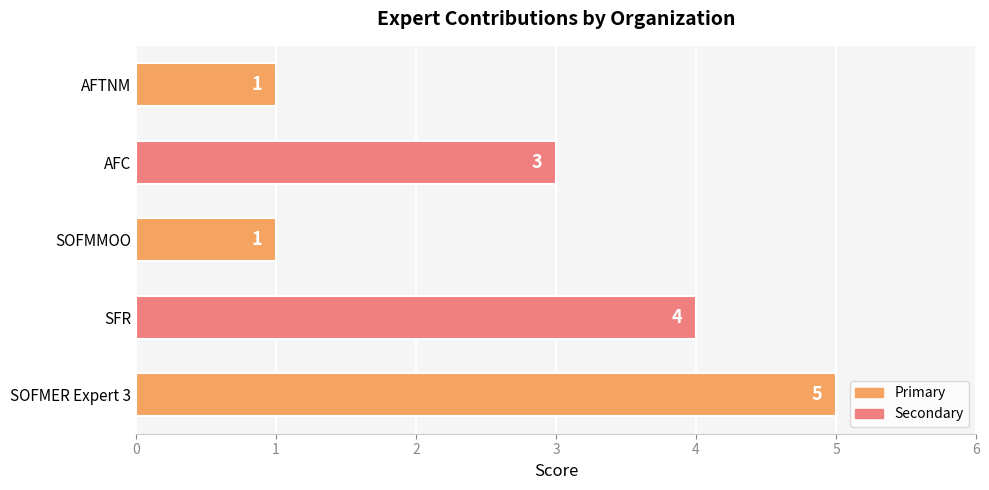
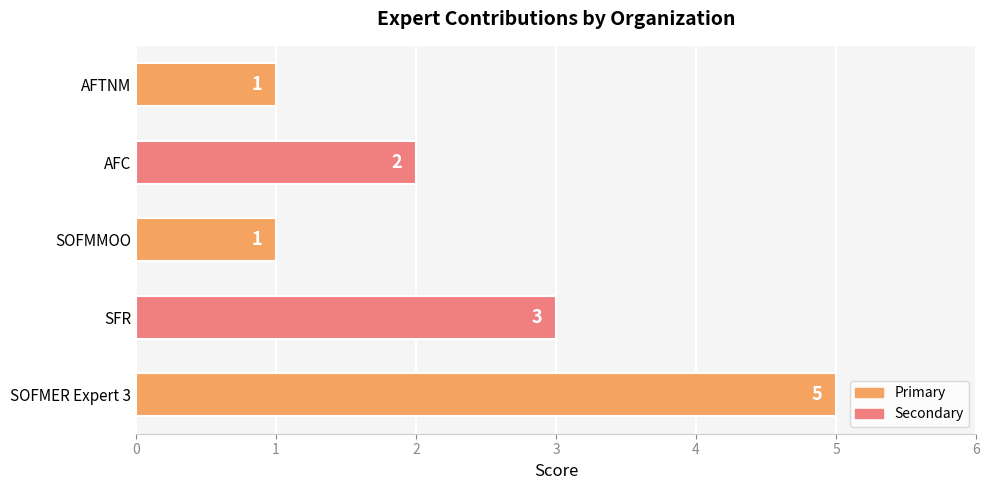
AFC: 3 -> 2
SFR: 4 -> 3
